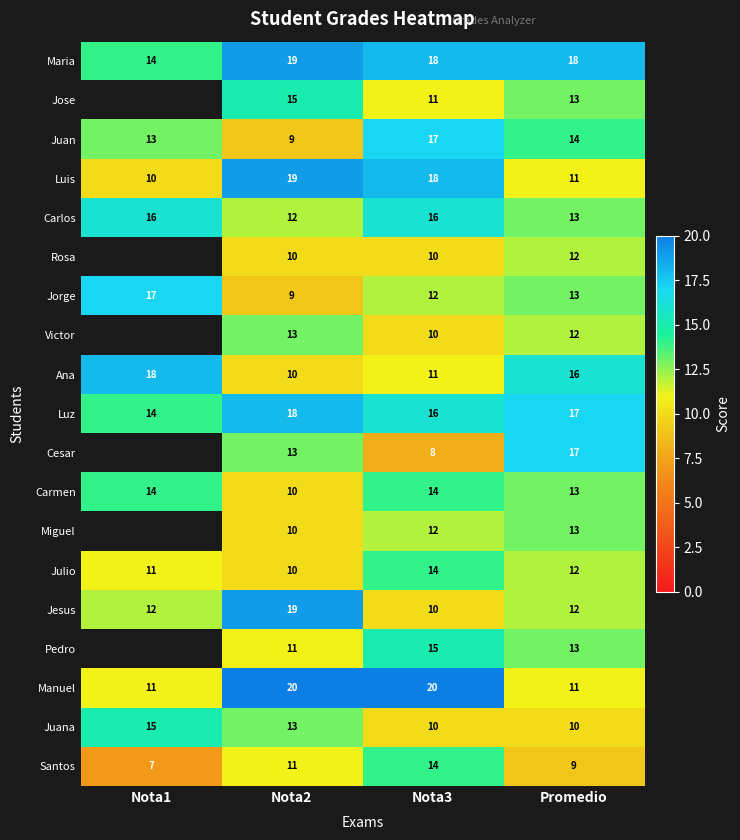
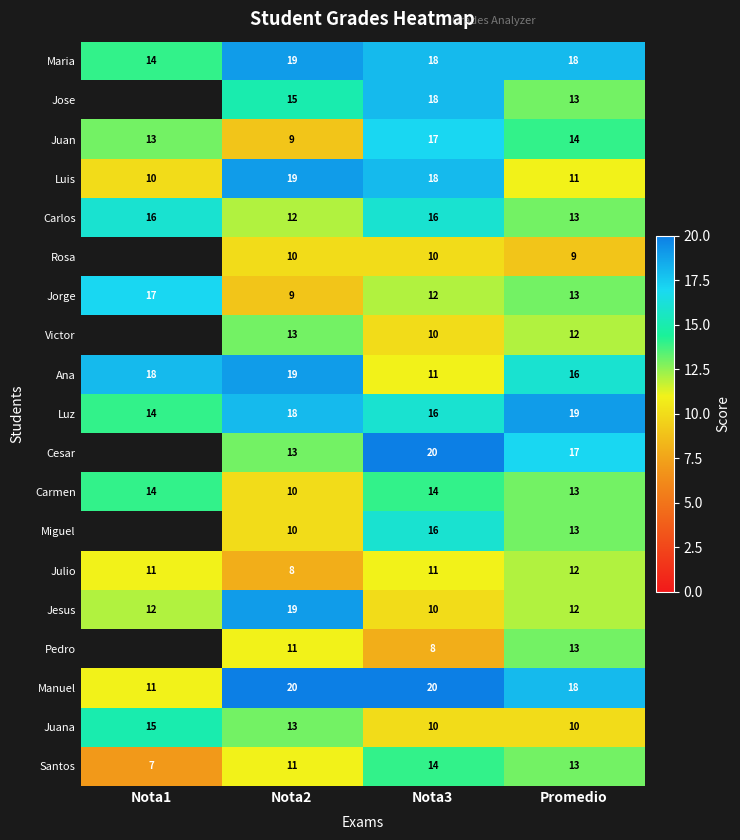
Jose, Nota3: 11 -> 18
Rosa, Promedio: 12 -> 9
Ana, Nota2: 10 -> 19
Luz, Promedio: 17 -> 19
Cesar, Nota3: 8 -> 20
Miguel, Nota3: 12 -> 16
Julio, Nota2: 10 -> 8
Julio, Nota3: 14 -> 11
Pedro, Nota3: 15 -> 8
Manuel, Promedio: 11 -> 18
Santos, Promedio: 9 -> 13
